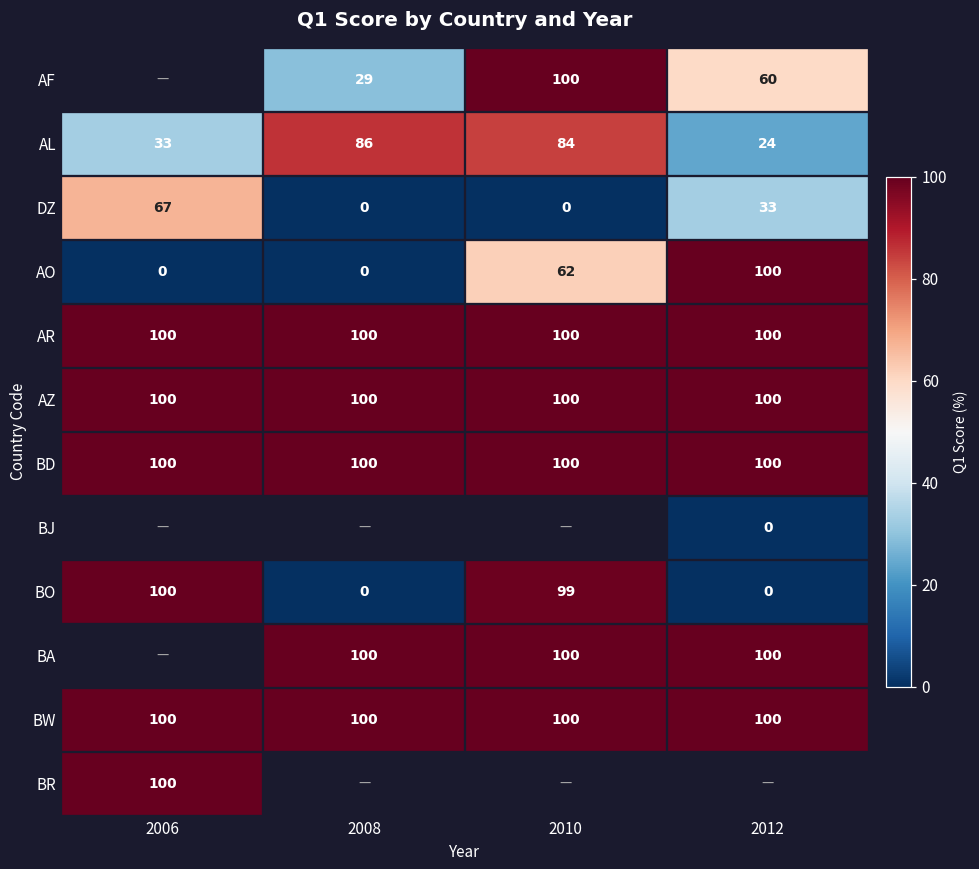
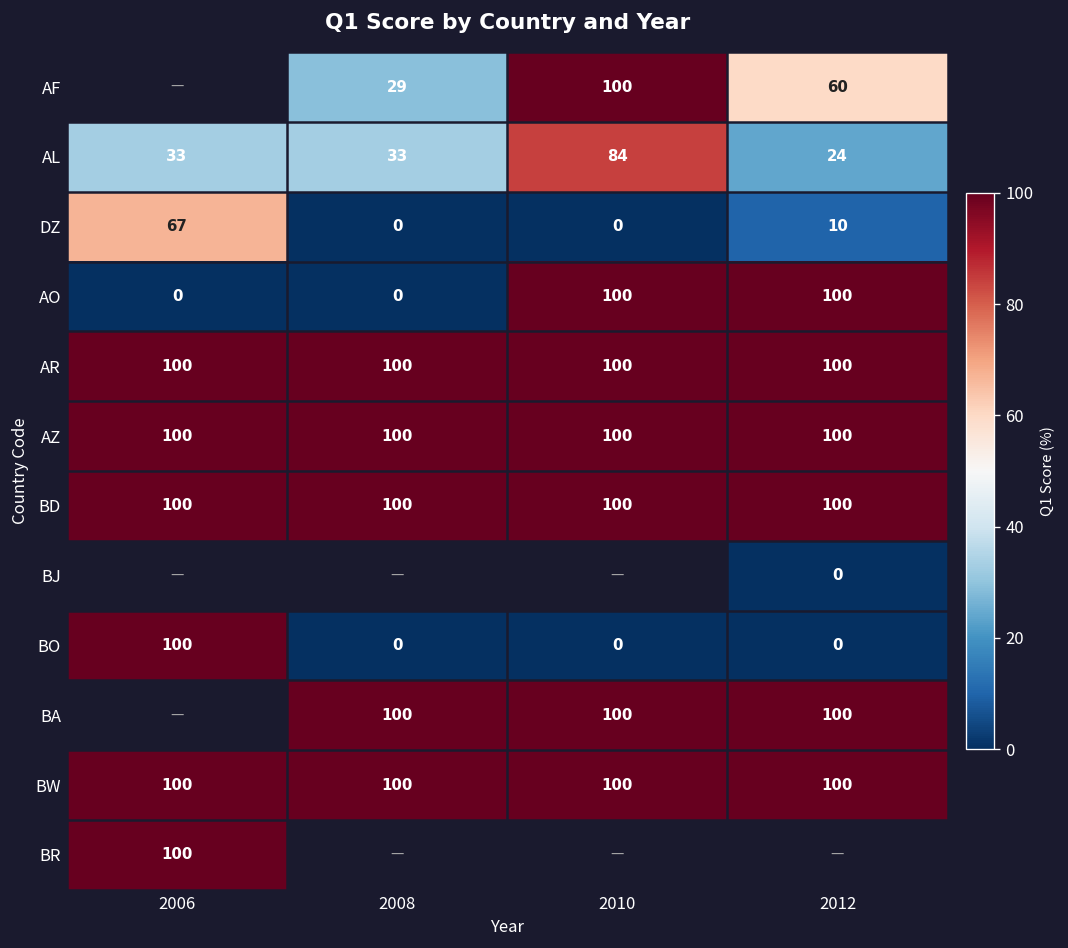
AL, 2008: 86 -> 33
DZ, 2012: 33 -> 10
AO, 2010: 62 -> 100
BO, 2010: 99 -> 0
